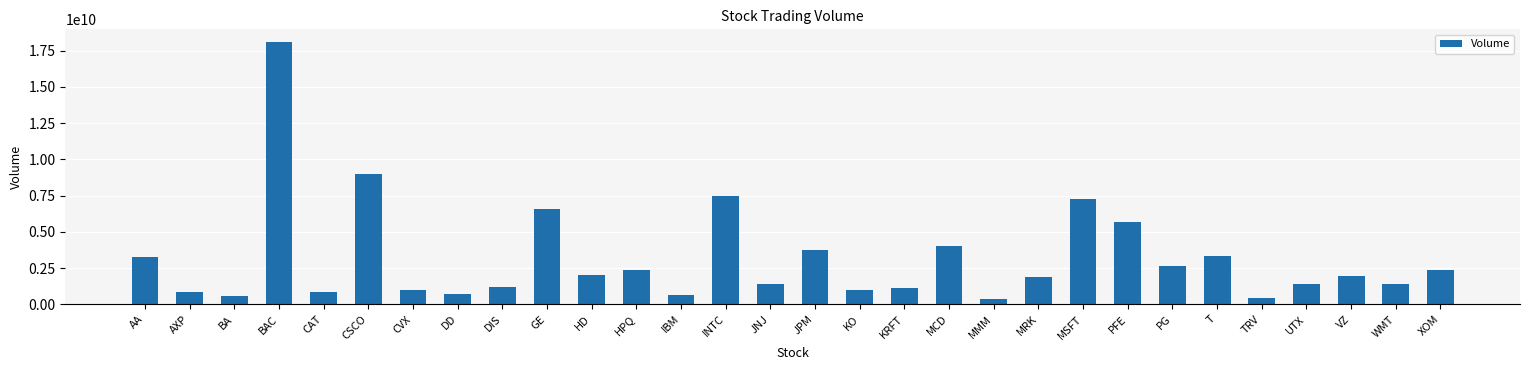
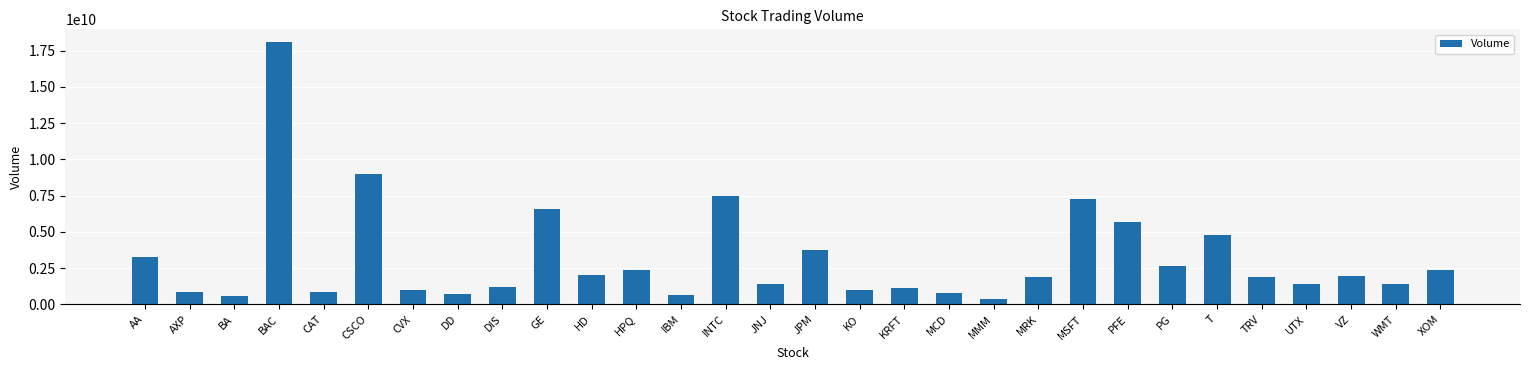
MCD: 4100000000 -> 800000000
T: 3300000000 -> 4800000000
TRV: 400000000 -> 1900000000
